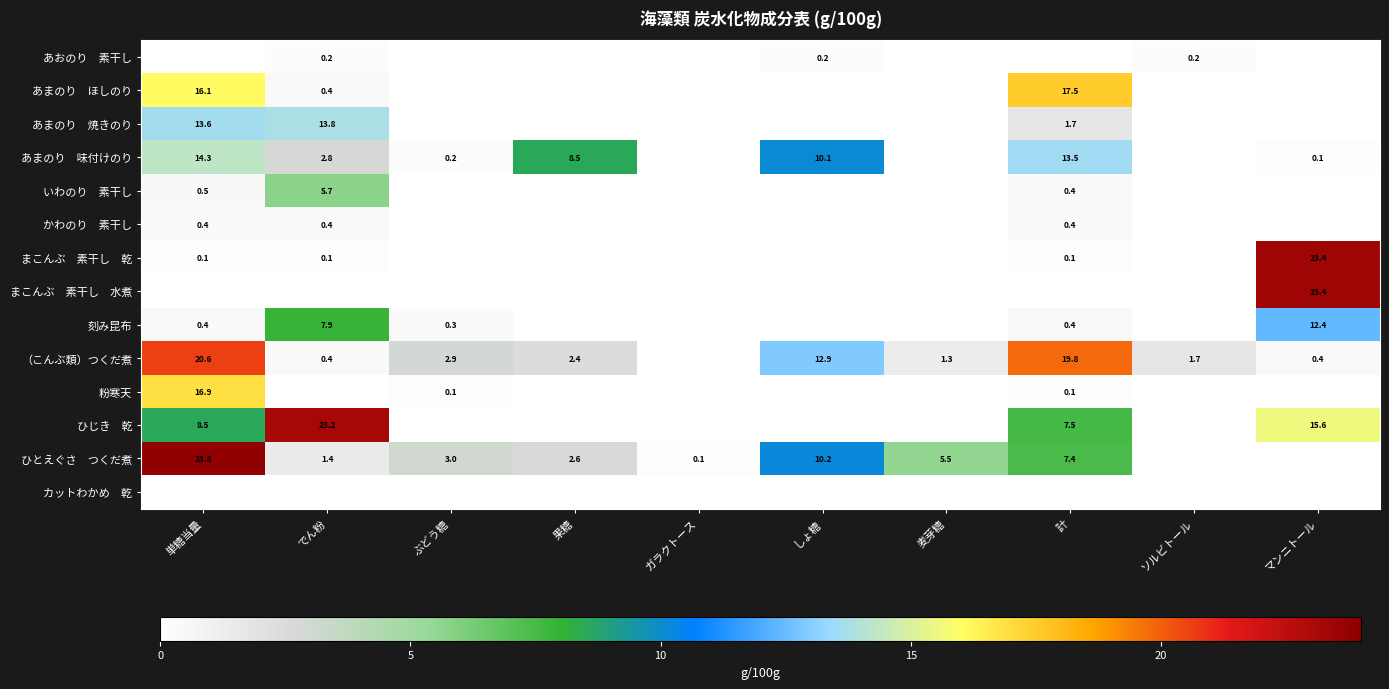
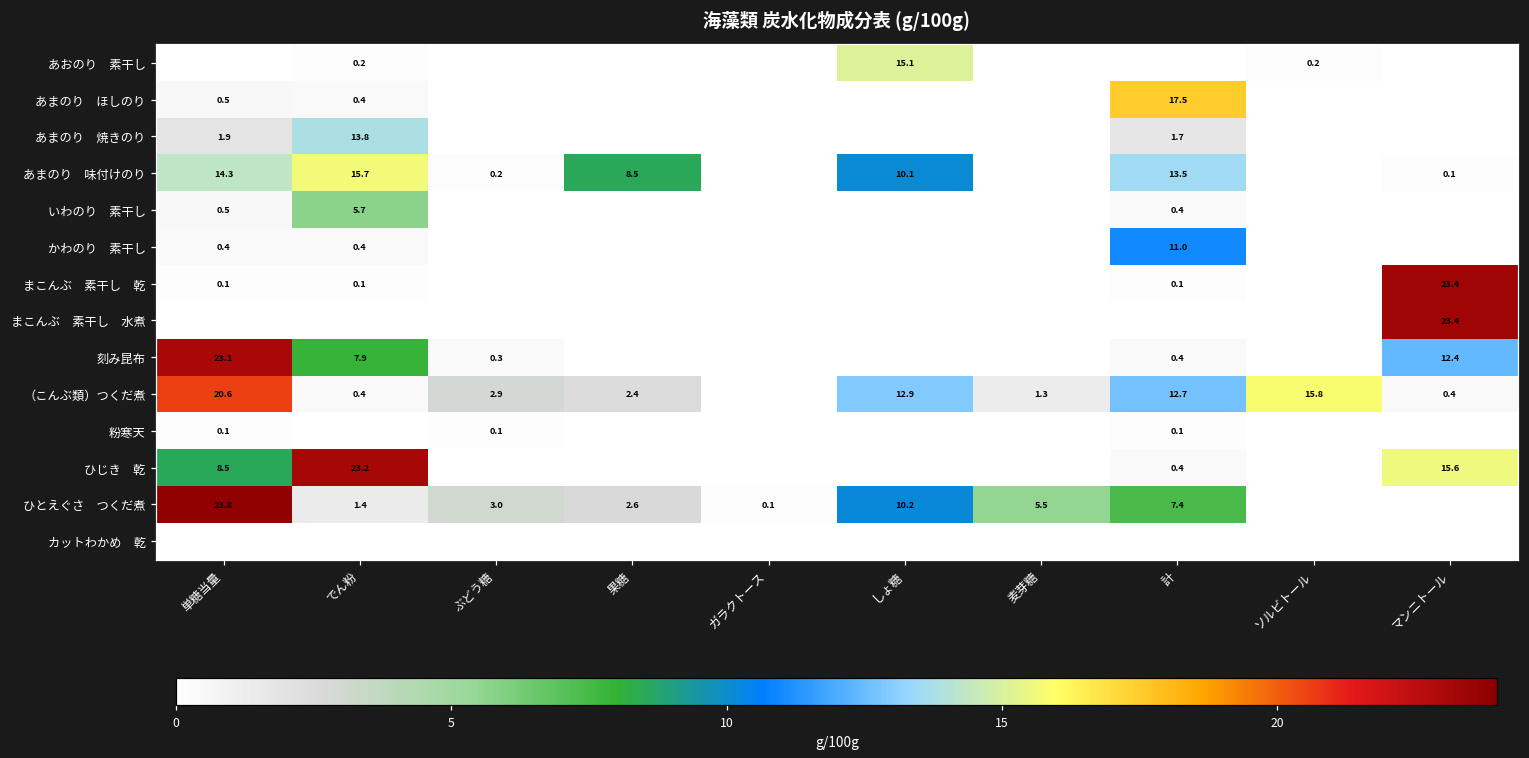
あおのり 素干し, しょ糖: 0.2 -> 15.1
あまのり ほしのり, 単糖当量: 16.1 -> 0.5
あまのり 焼きのり, 単糖当量: 13.6 -> 1.9
あまのり 味付けのり, でん粉: 2.8 -> 15.7
かわのり 素干し, 計: 0.4 -> 11.0
刻み昆布, 単糖当量: 0.4 -> 23.1
（こんぶ類）つくだ煮, 計: 19.8 -> 12.7
（こんぶ類）つくだ煮, ソルビトール: 1.7 -> 15.8
粉寒天, 単糖当量: 16.9 -> 0.1
ひじき 乾, 計: 7.5 -> 0.4
